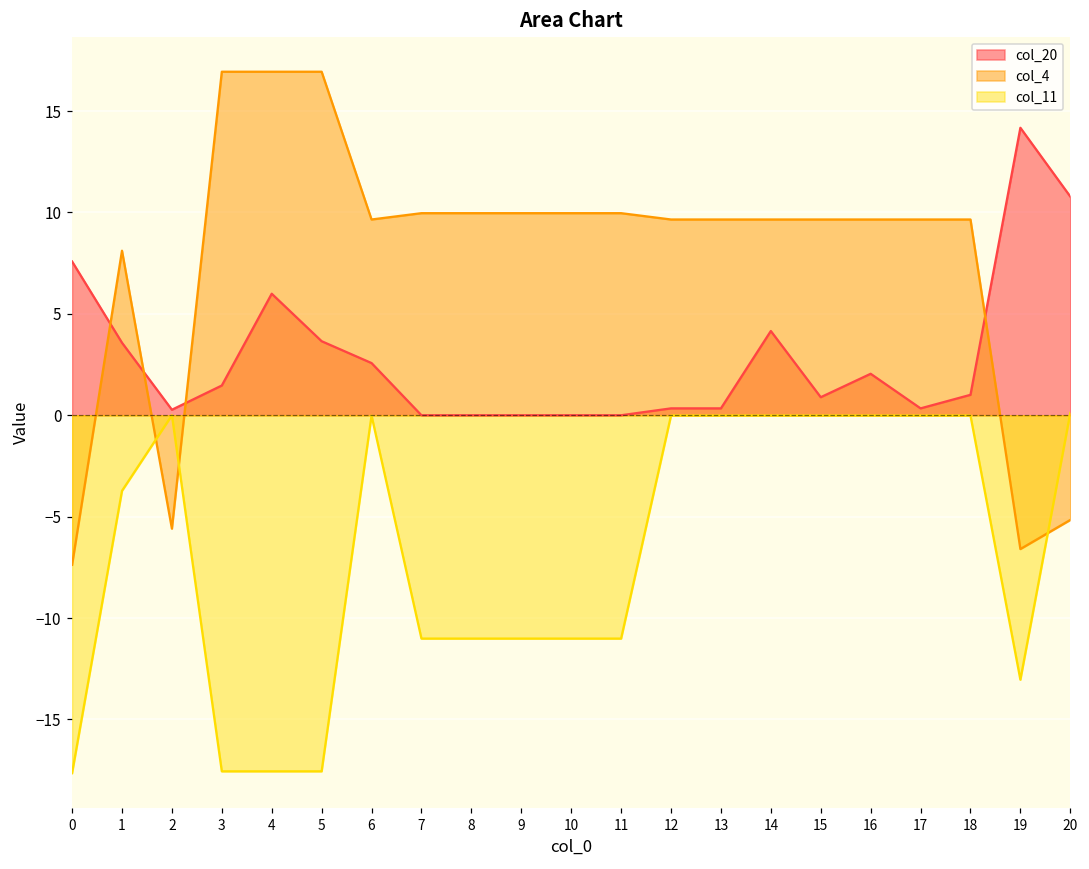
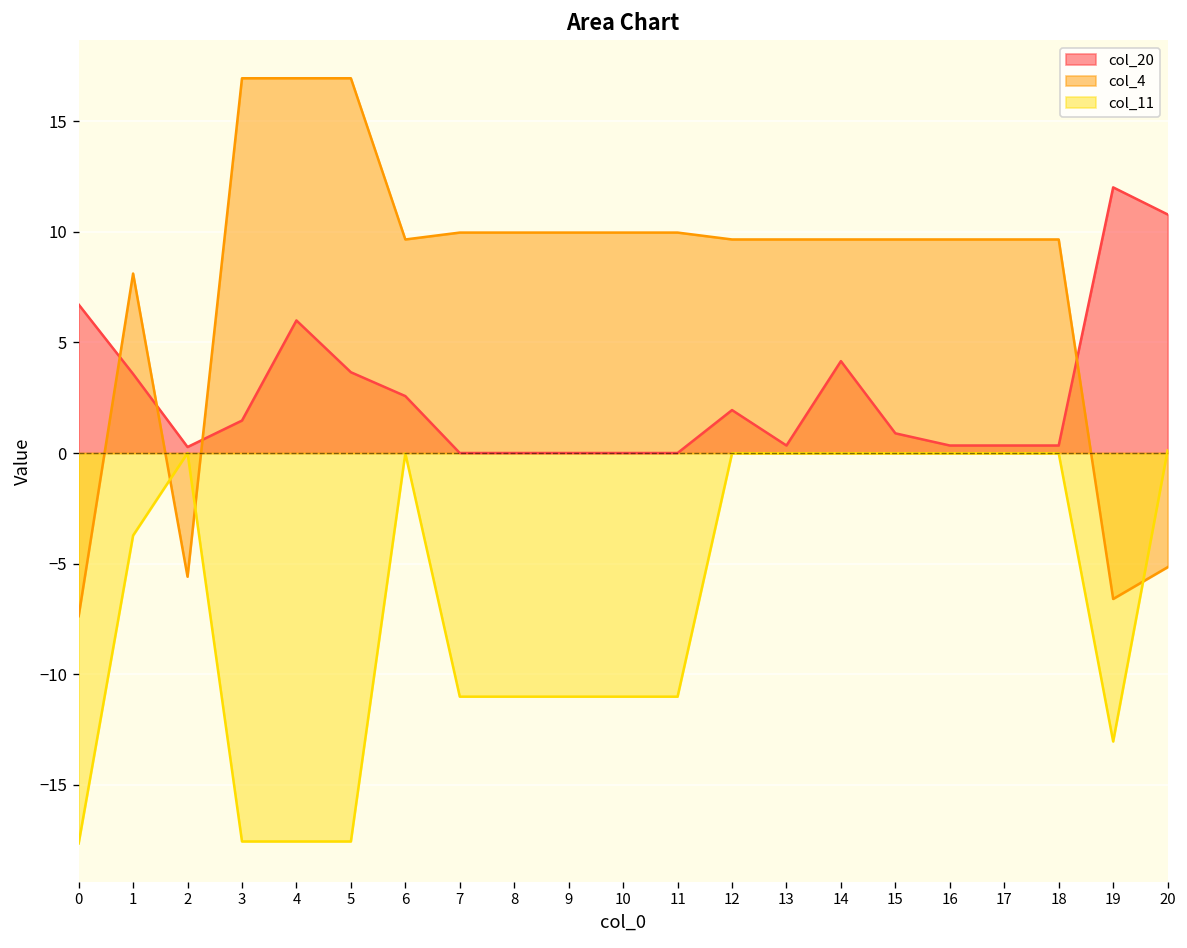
col_20, 0: 7.6 -> 6.7
col_20, 12: 0.3 -> 1.9
col_20, 16: 2.0 -> 0.3
col_20, 18: 1.0 -> 0.3
col_20, 19: 14.2 -> 12.0
